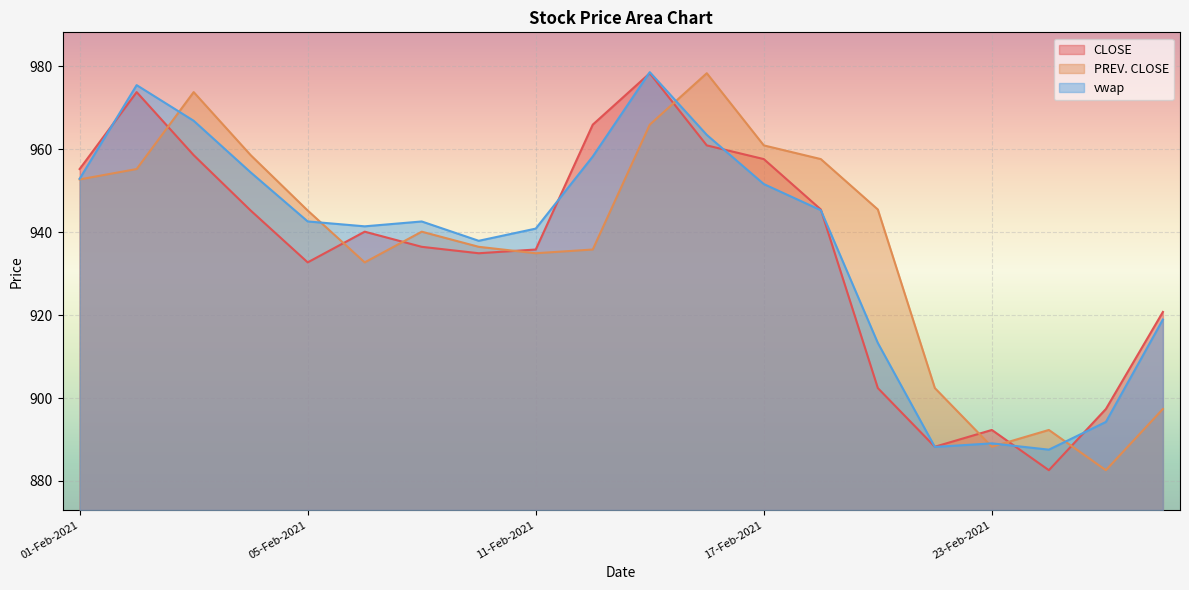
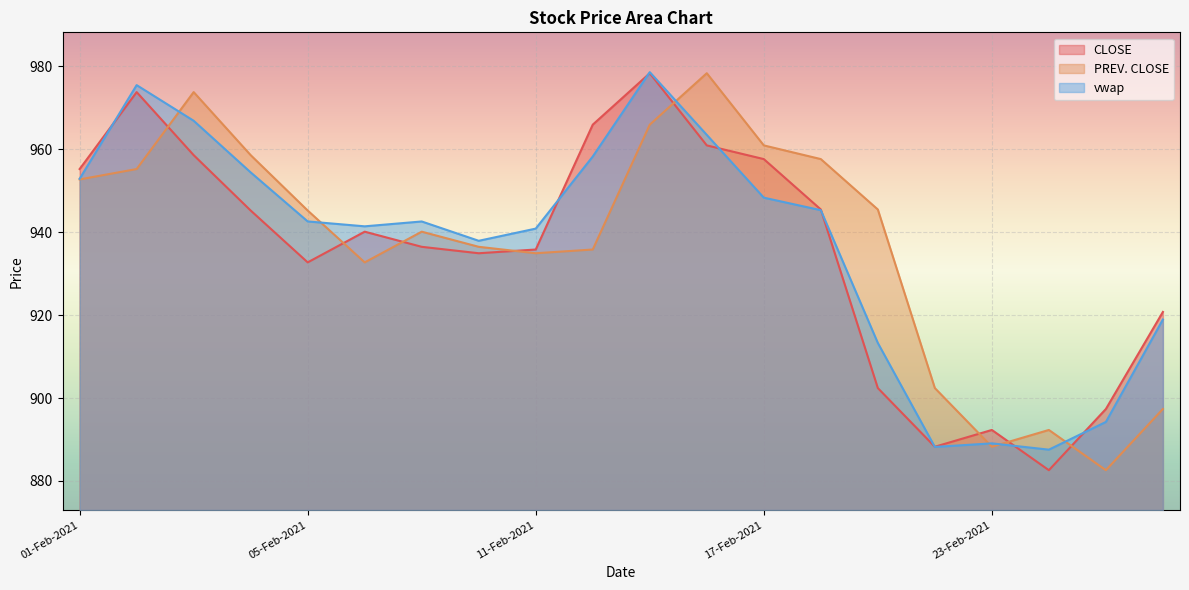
vwap, 17-Feb-2021: 952 -> 948
